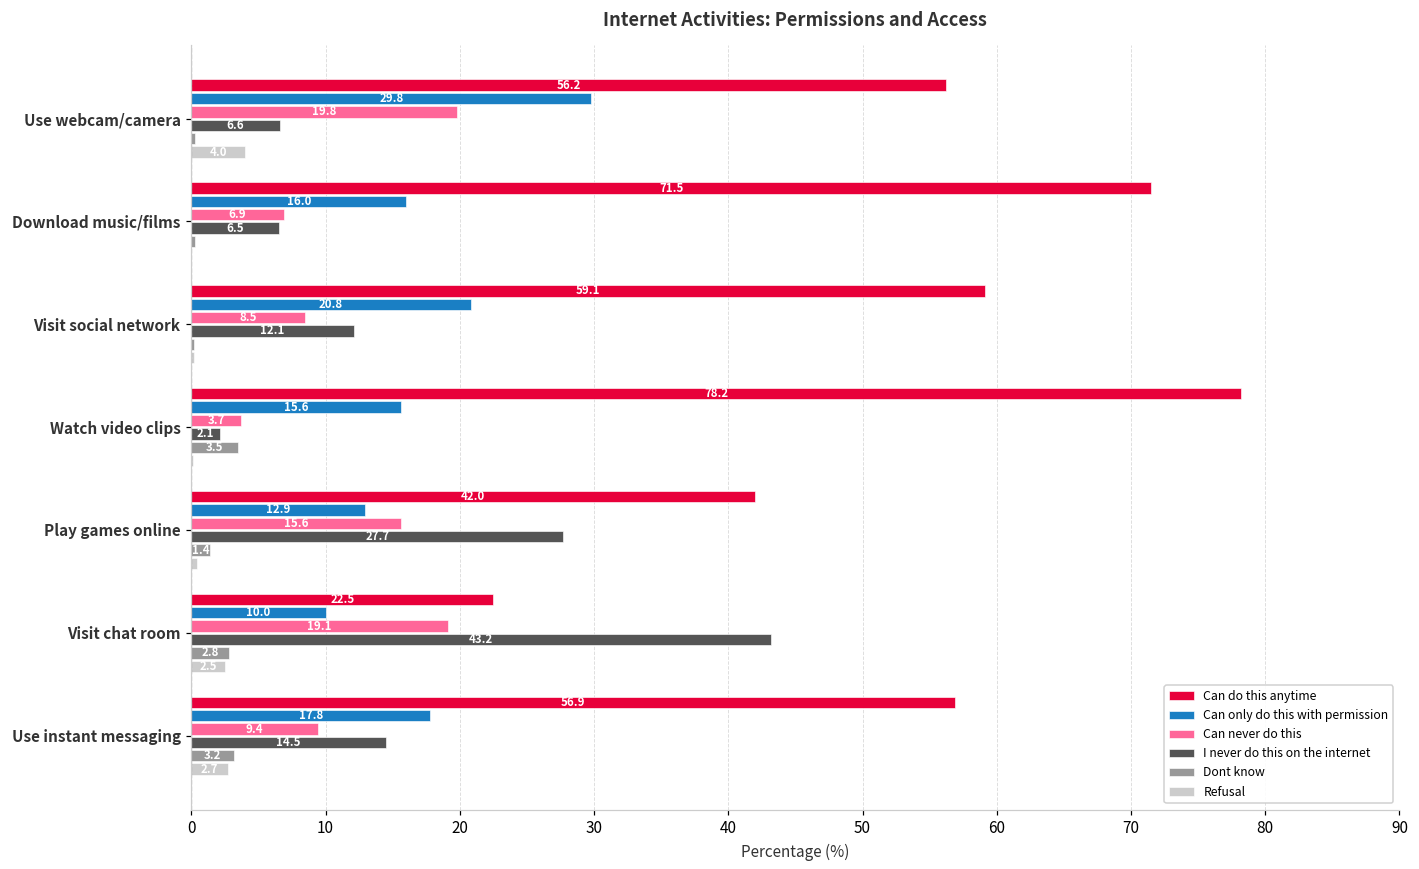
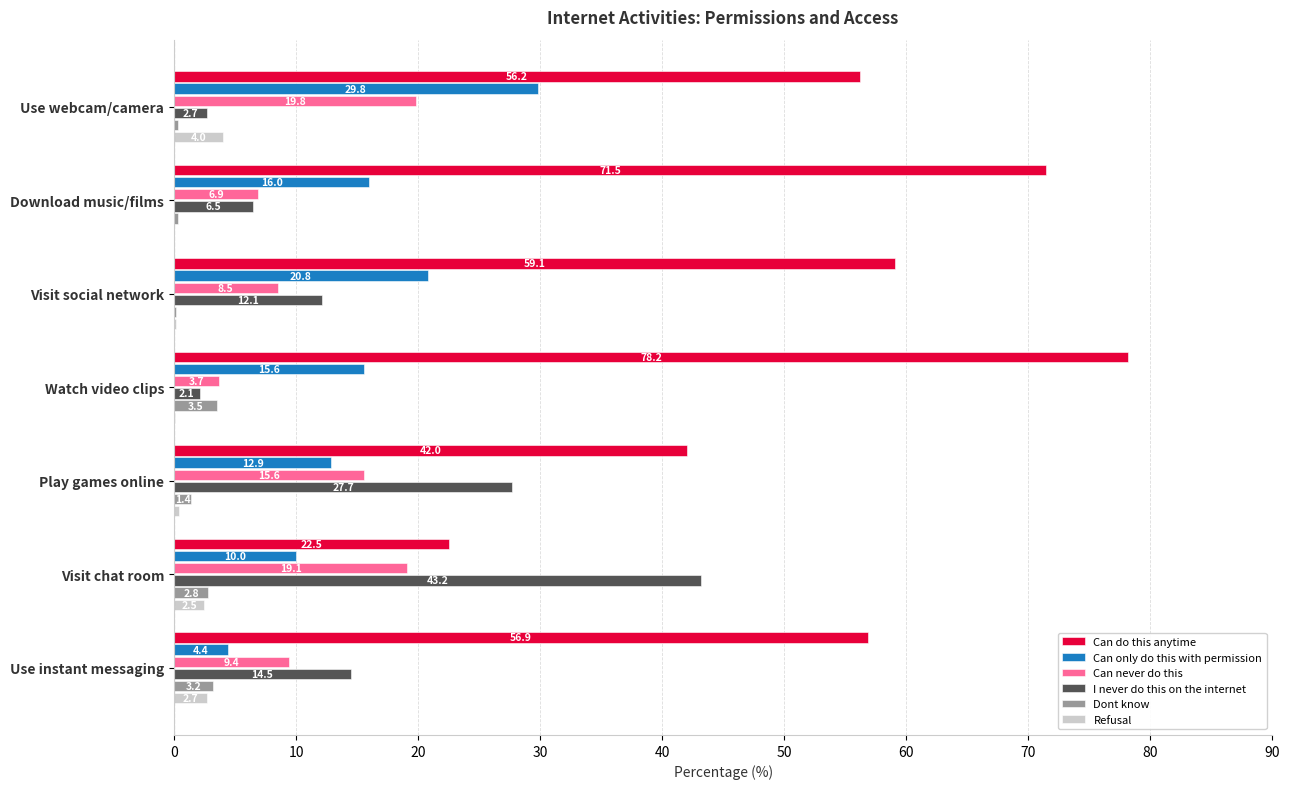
I never do this on the internet, Use webcam/camera: 6.6 -> 2.7
Can only do this with permission, Use instant messaging: 17.8 -> 4.4
